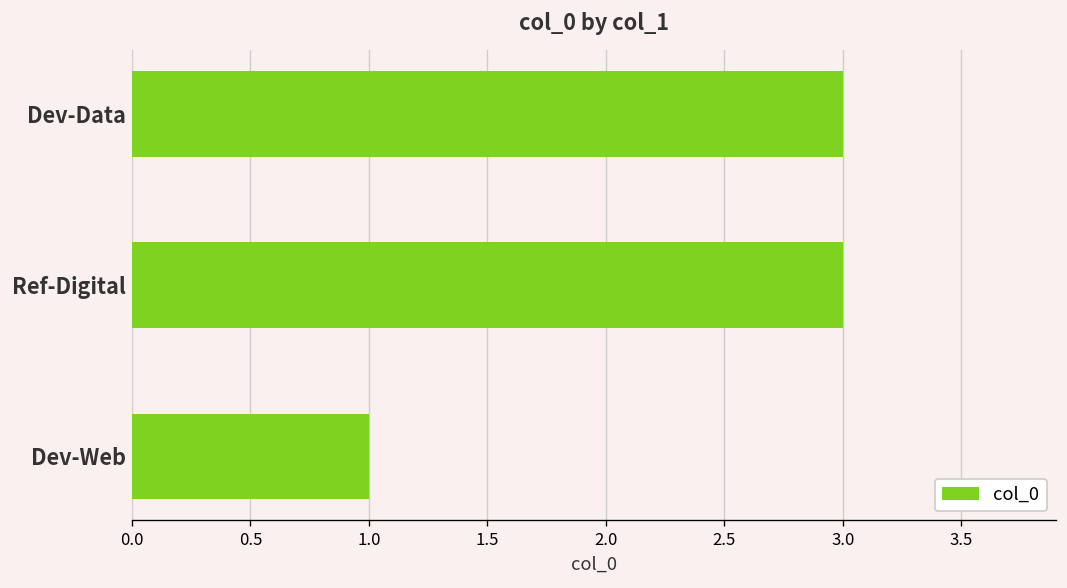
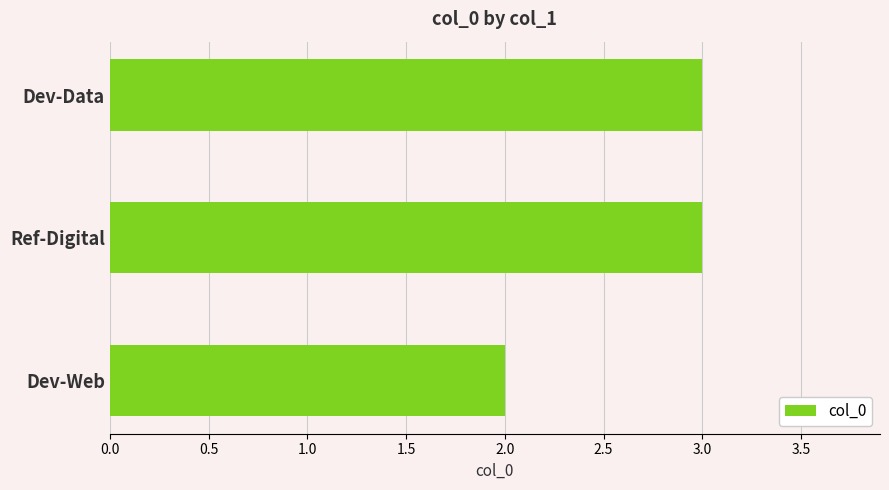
Dev-Web: 1 -> 2
